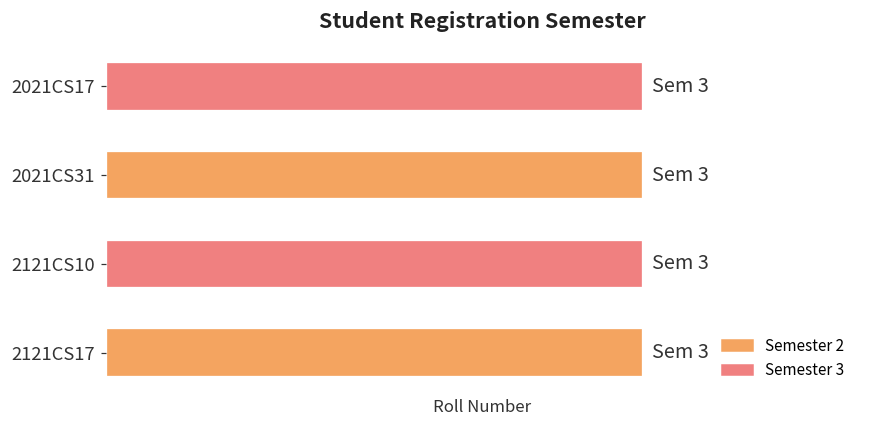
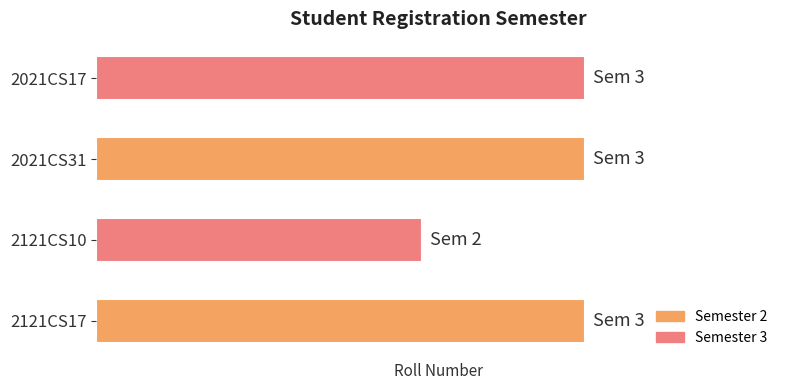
2121CS10: 3 -> 2
